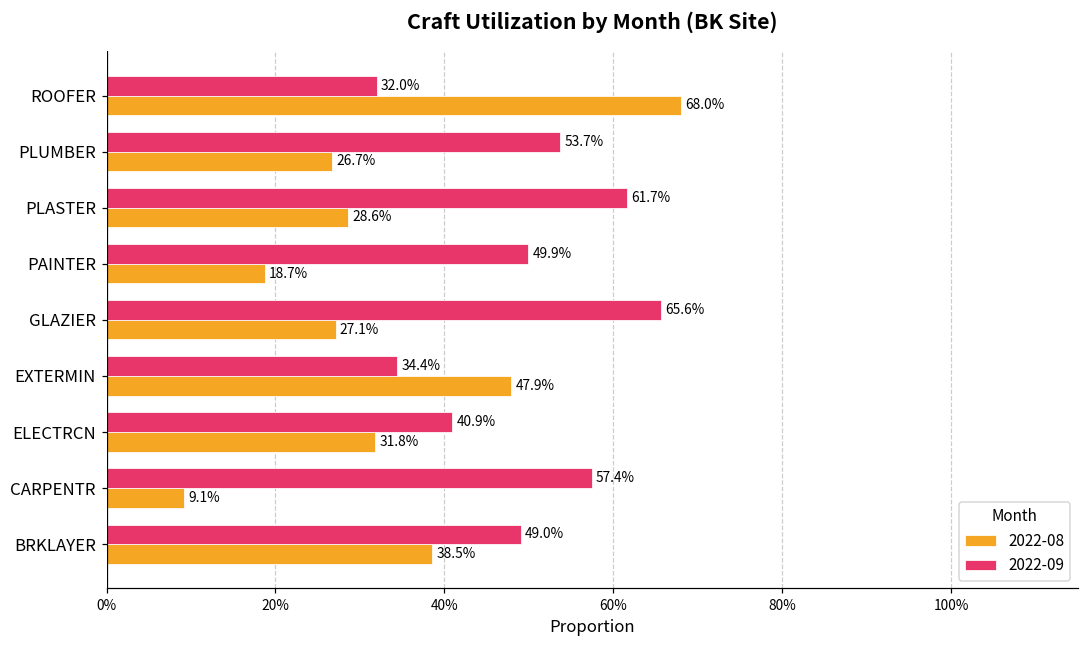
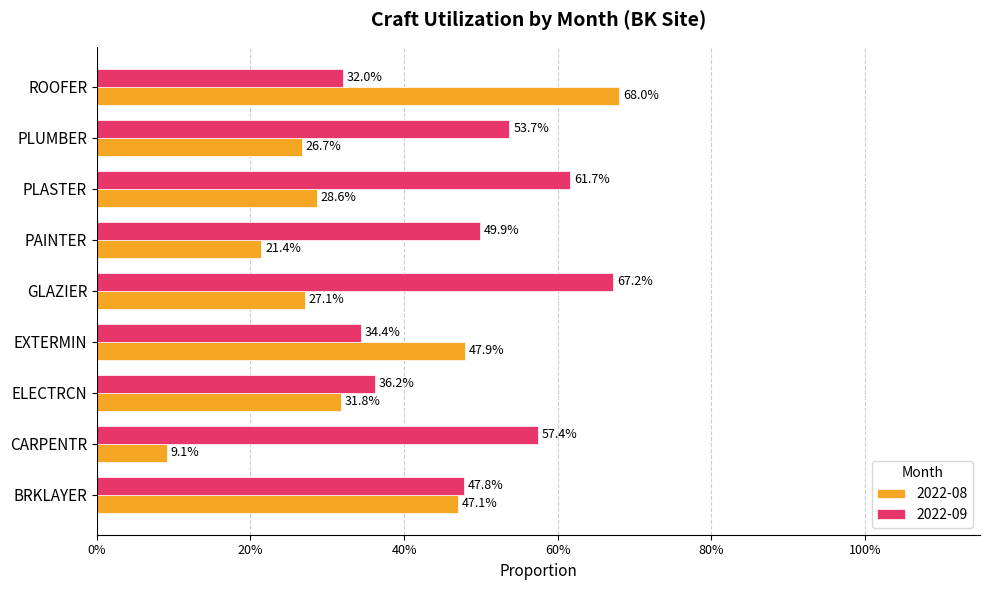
2022-08, PAINTER: 18.7% -> 21.4%
2022-09, GLAZIER: 65.6% -> 67.2%
2022-09, ELECTRCN: 40.9% -> 36.2%
2022-09, BRKLAYER: 49.0% -> 47.8%
2022-08, BRKLAYER: 38.5% -> 47.1%
